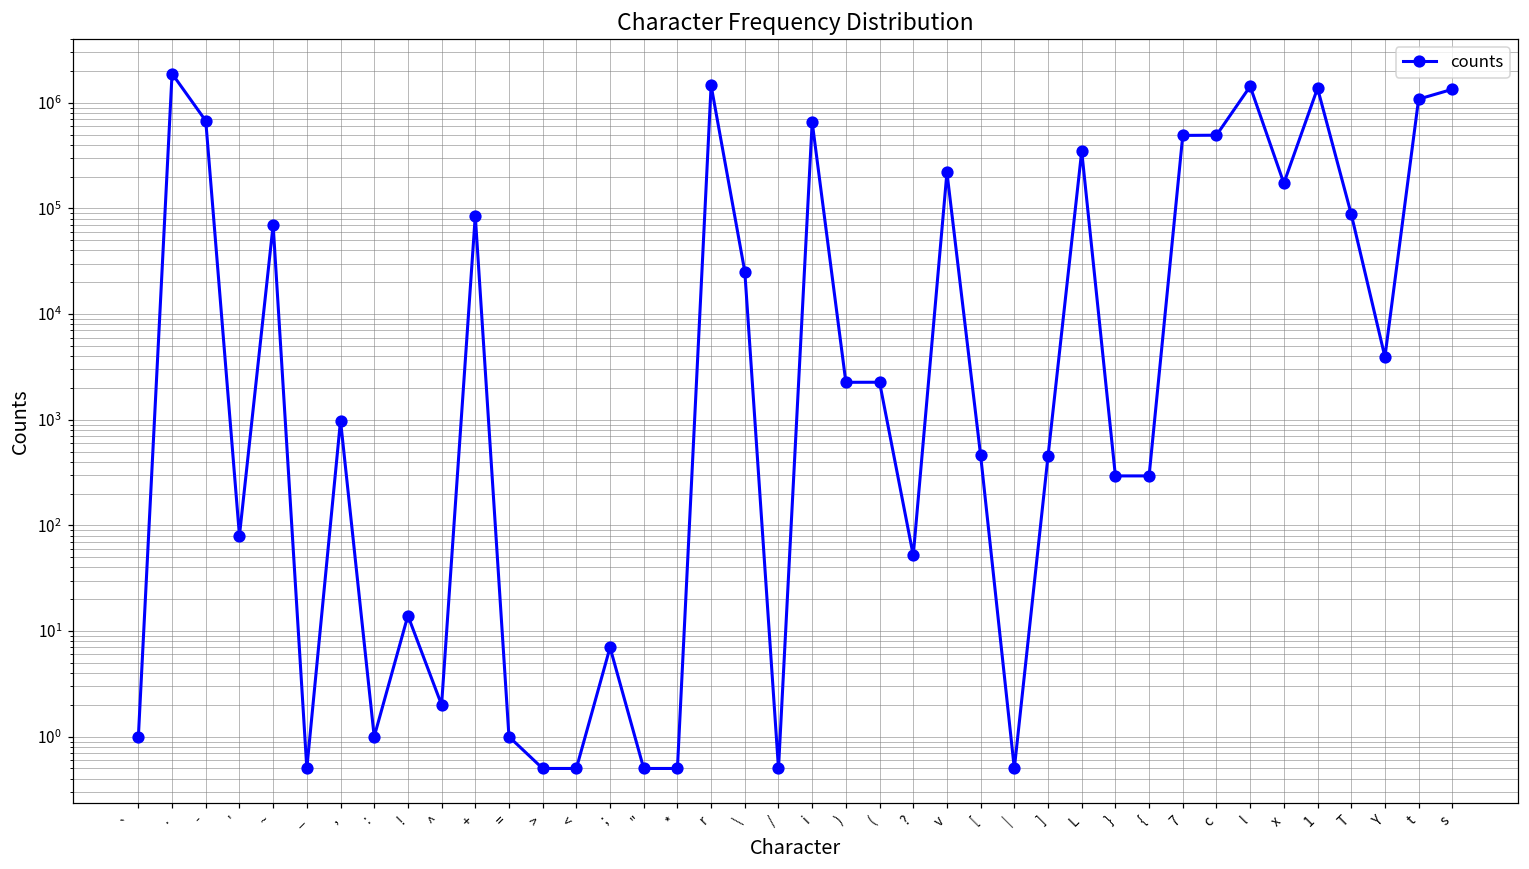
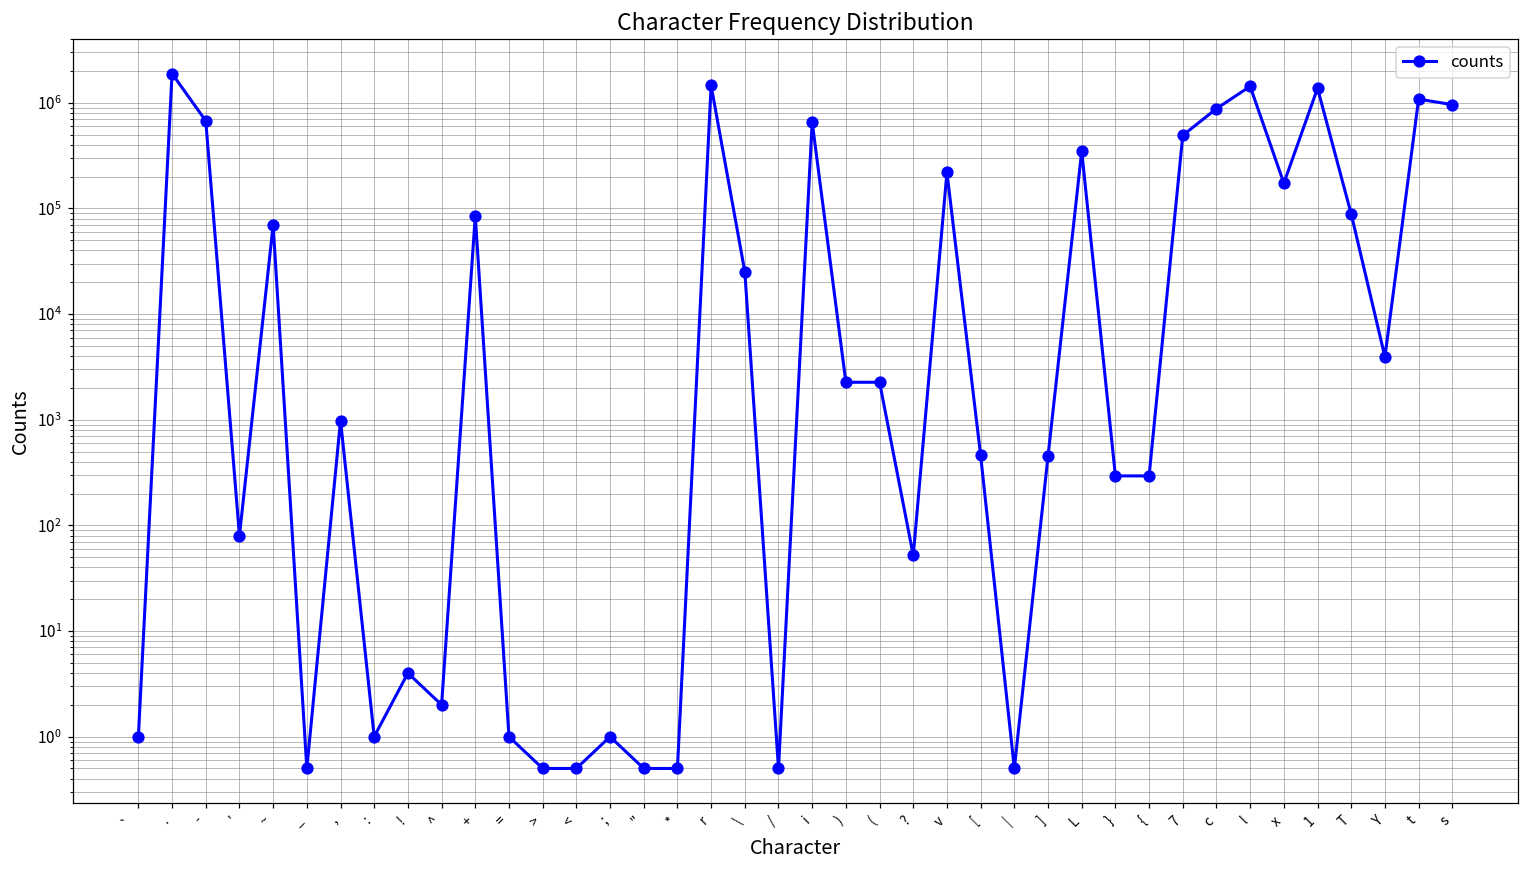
!: 14 -> 4
;: 7 -> 1
c: 500000 -> 900000
s: 1300000 -> 1000000
